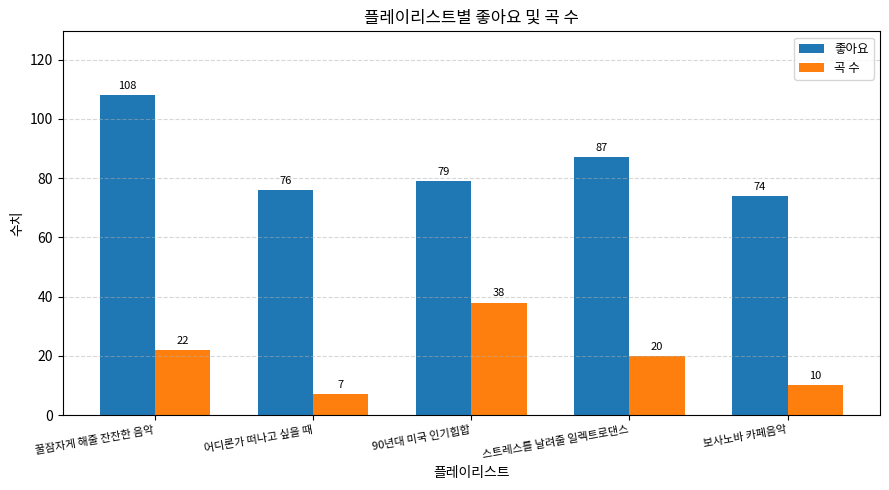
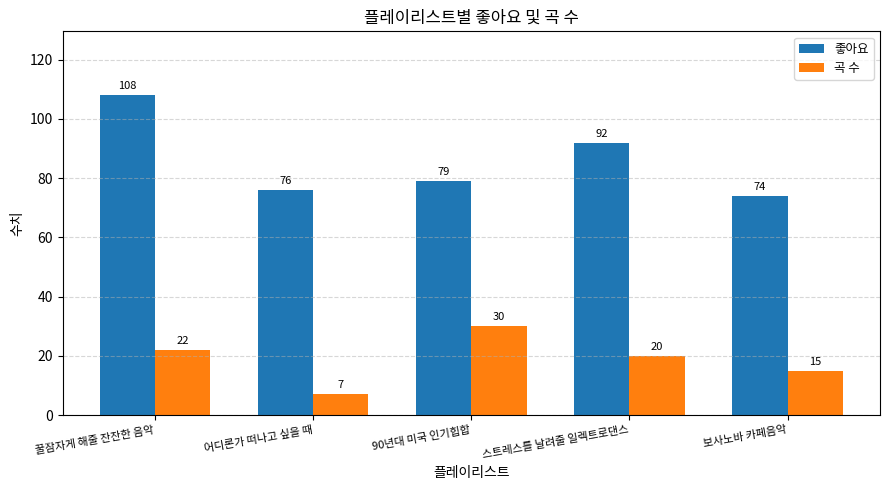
곡 수, 90년대 미국 인기힙합: 38 -> 30
좋아요, 스트레스를 날려줄 일렉트로댄스: 87 -> 92
곡 수, 보사노바 카페음악: 10 -> 15
